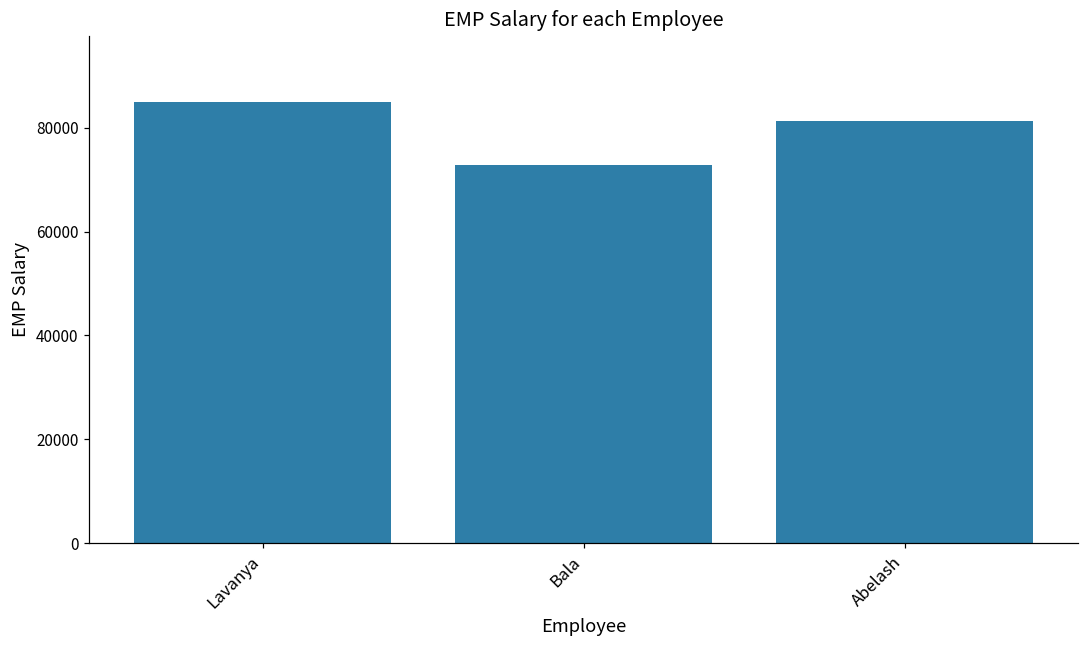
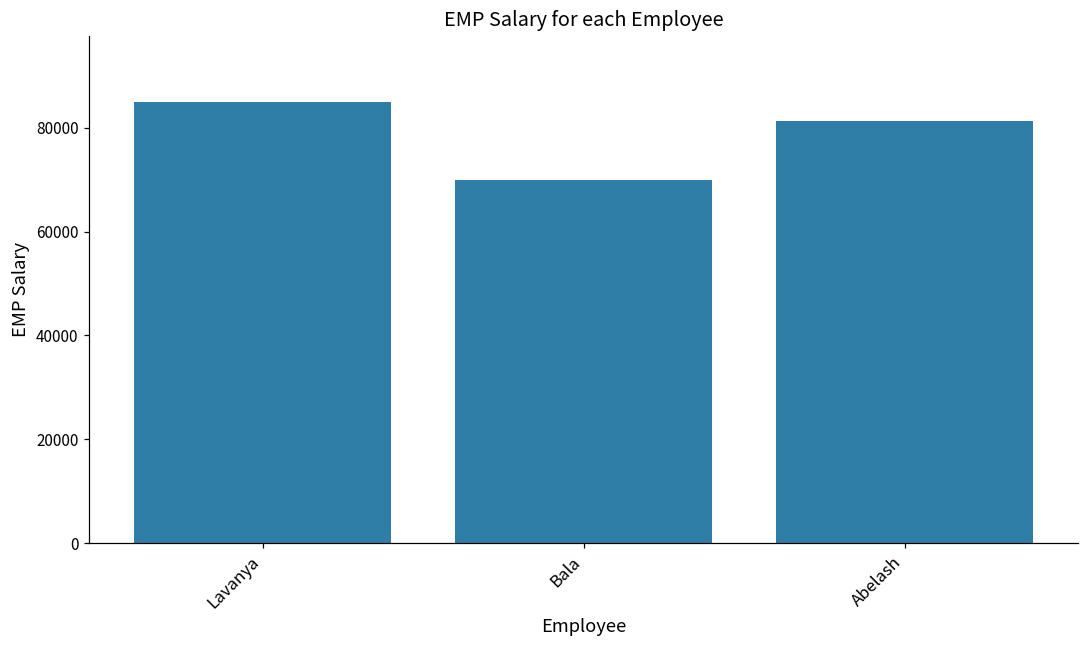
Bala: 73000 -> 70000
